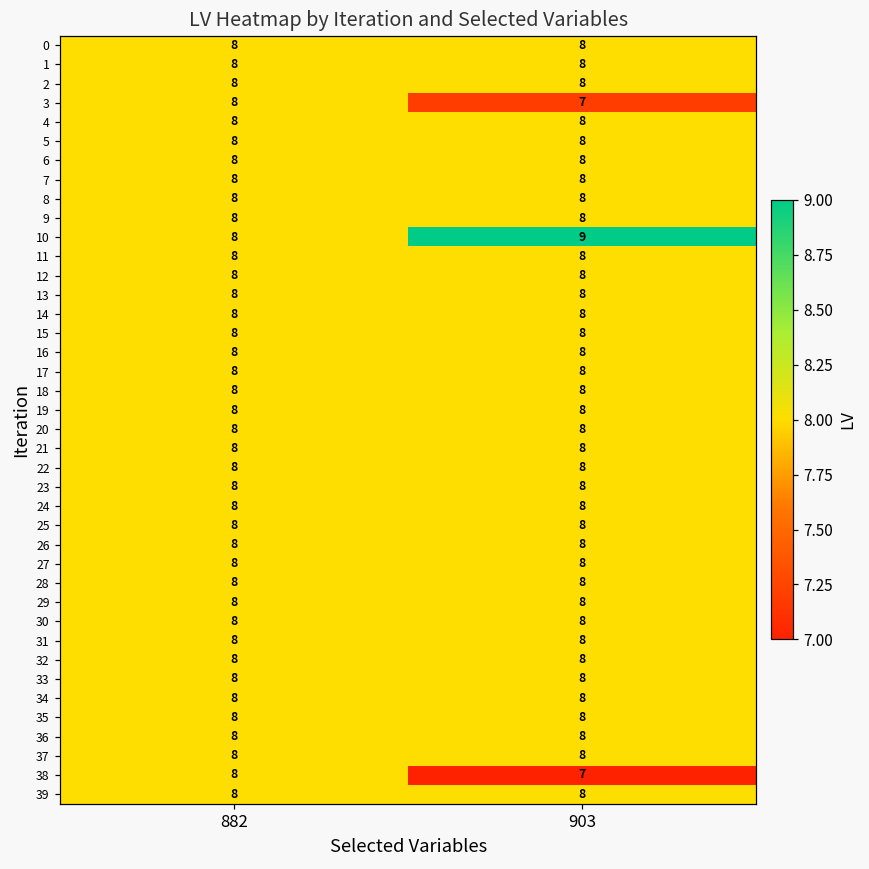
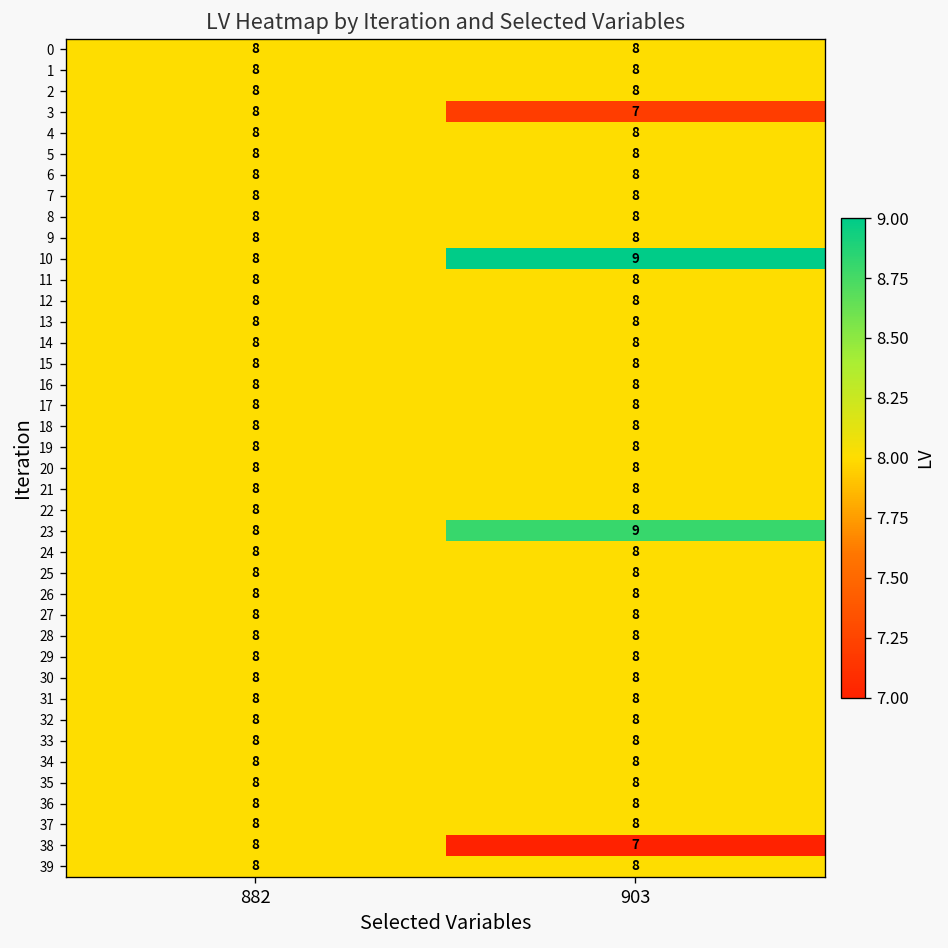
23, 903: 8 -> 9
